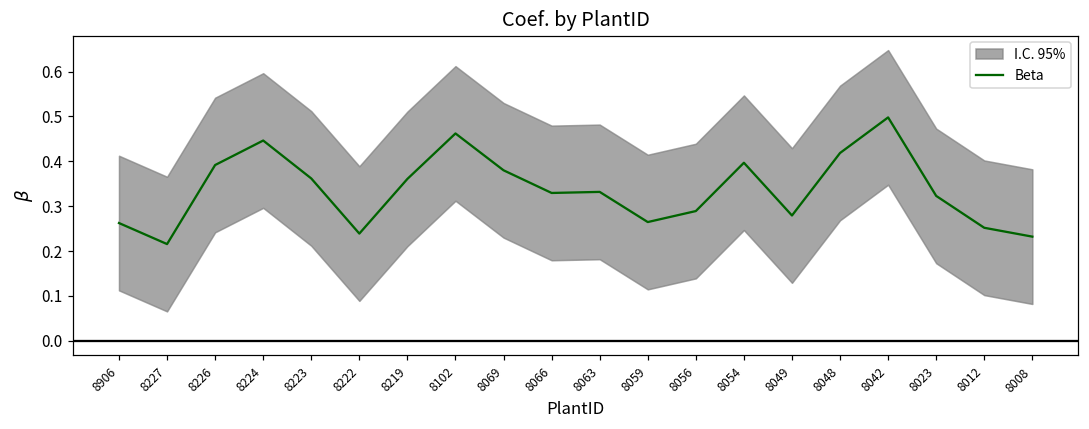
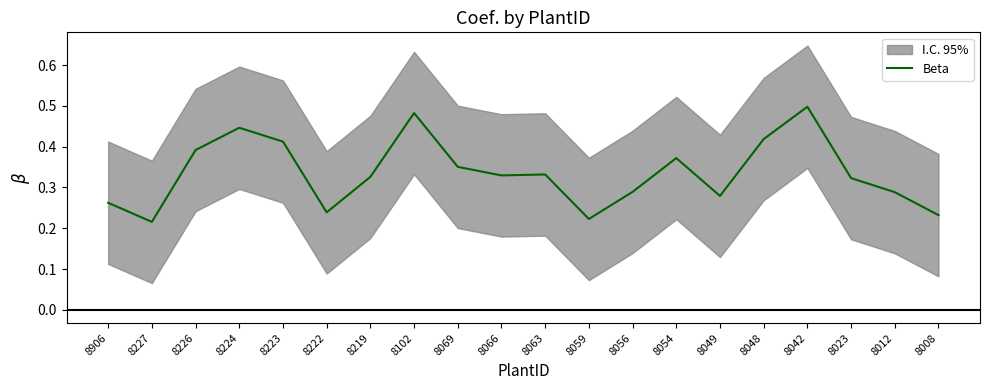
Beta, 8223: 0.36 -> 0.41
Beta, 8219: 0.36 -> 0.33
Beta, 8102: 0.46 -> 0.48
Beta, 8069: 0.38 -> 0.35
Beta, 8059: 0.26 -> 0.22
Beta, 8054: 0.40 -> 0.37
Beta, 8012: 0.25 -> 0.29
